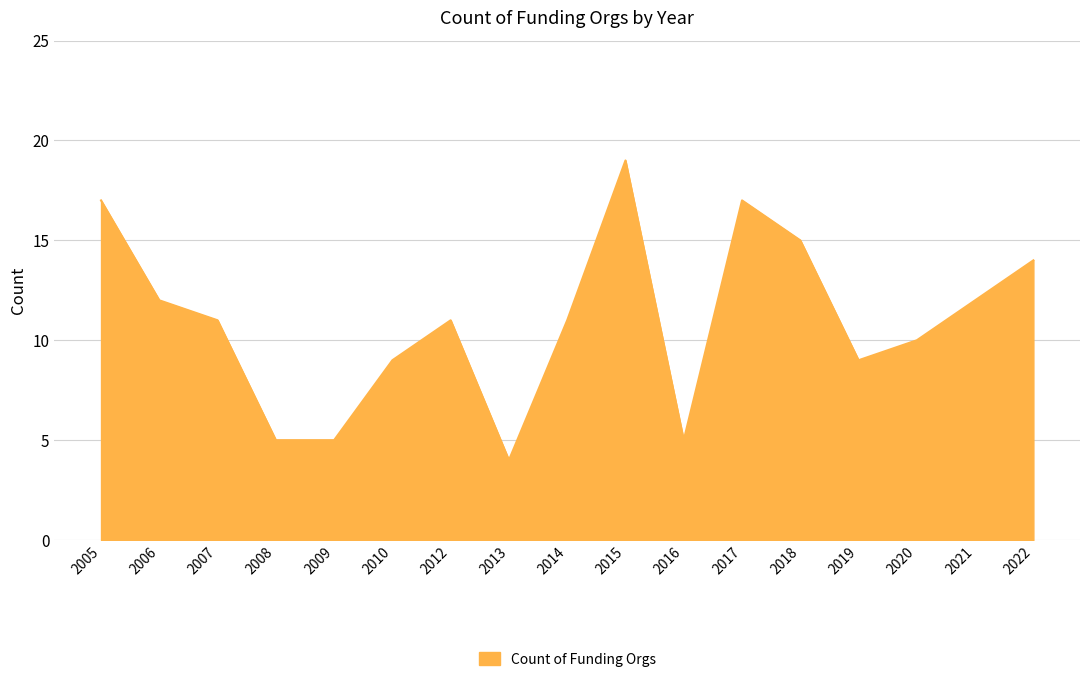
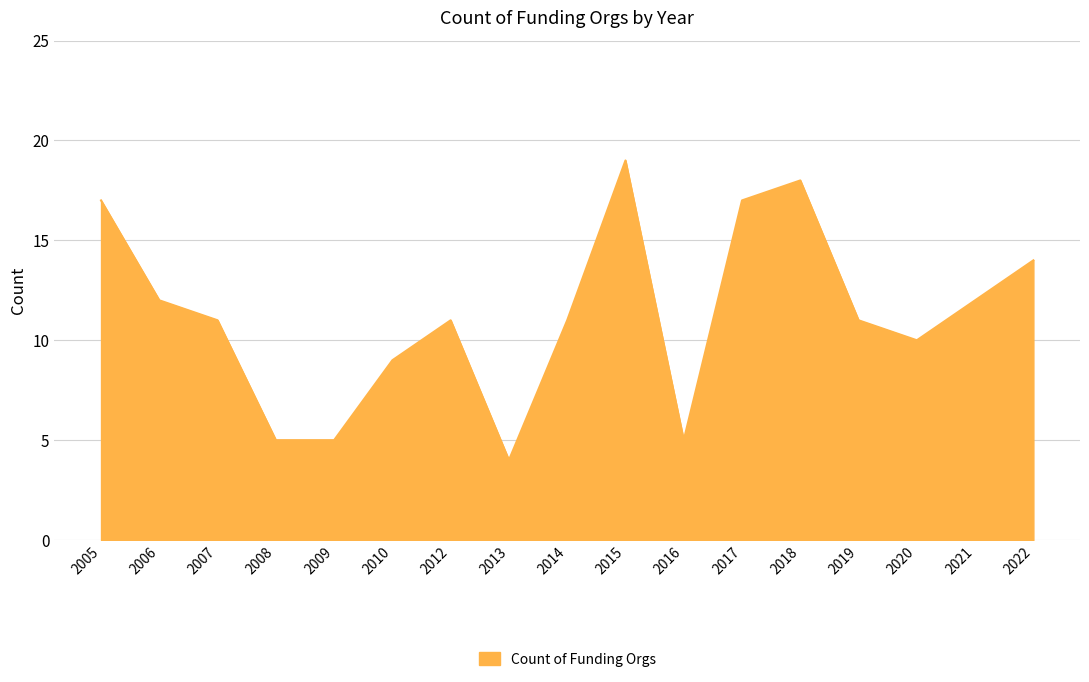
2018: 15 -> 18
2019: 9 -> 11
